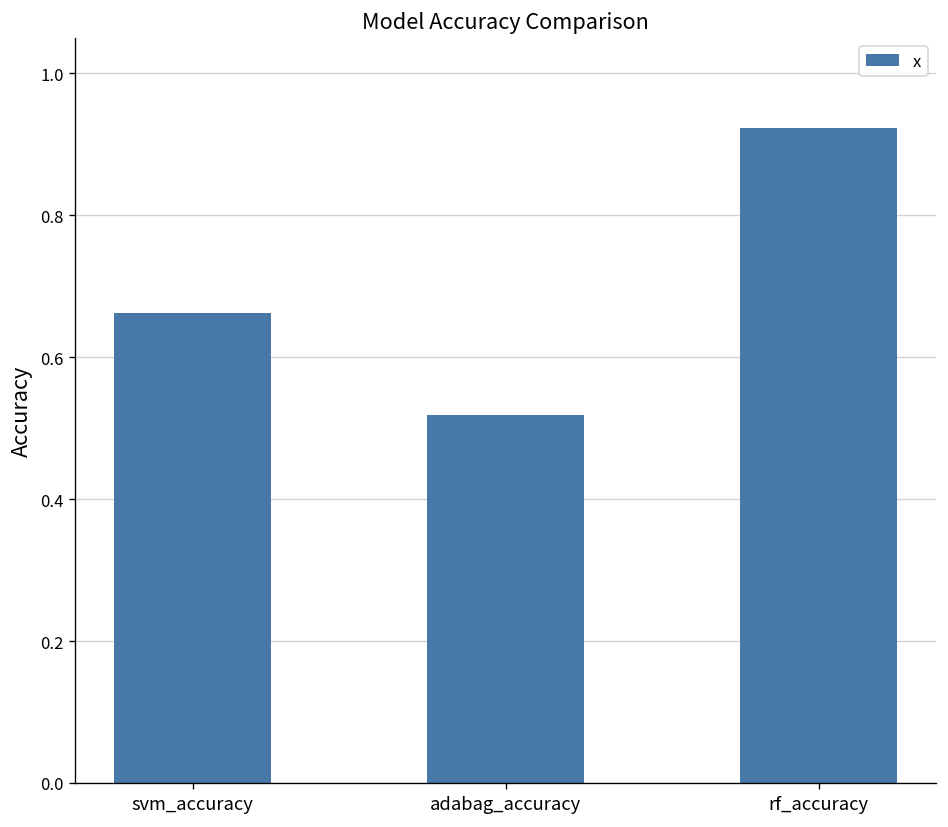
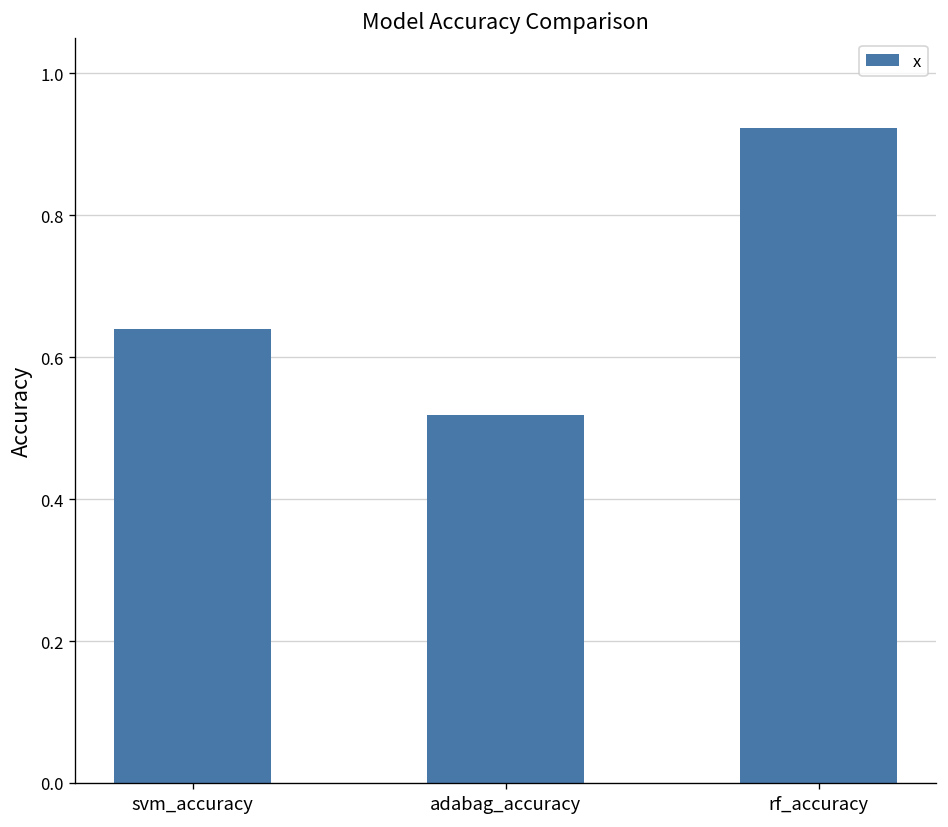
svm_accuracy: 0.66 -> 0.64
